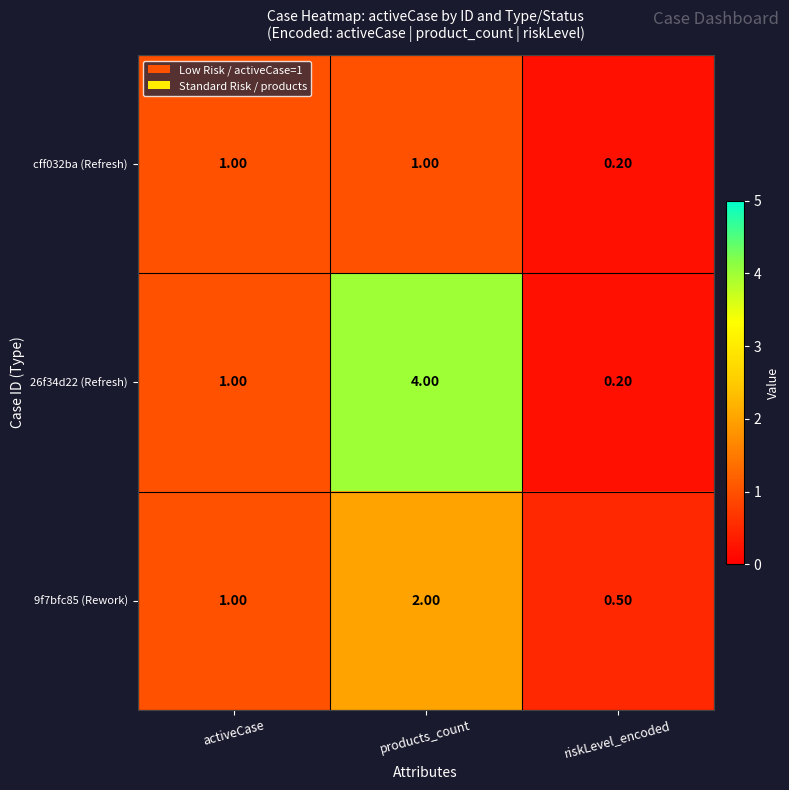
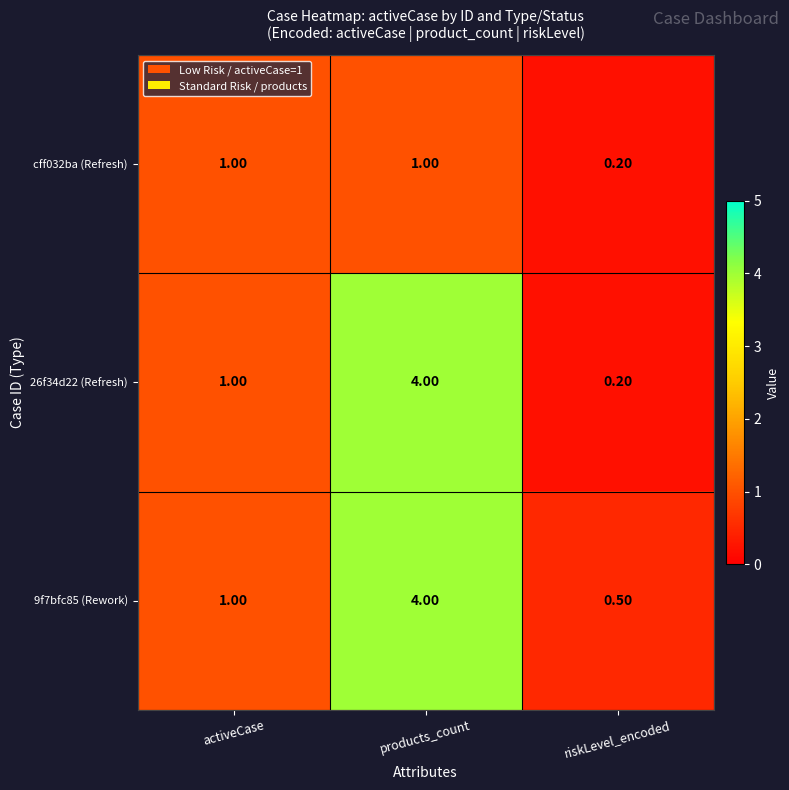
9f7bfc85 (Rework), products_count: 2.00 -> 4.00
